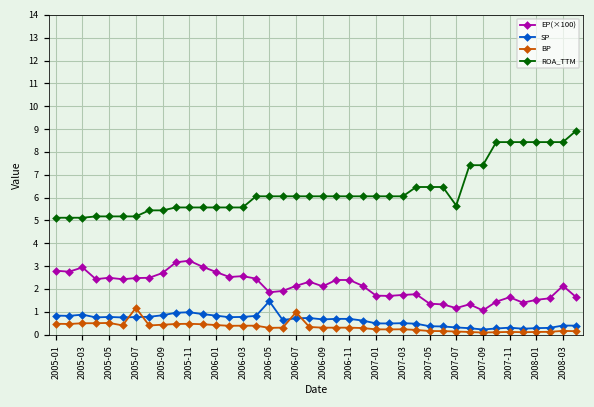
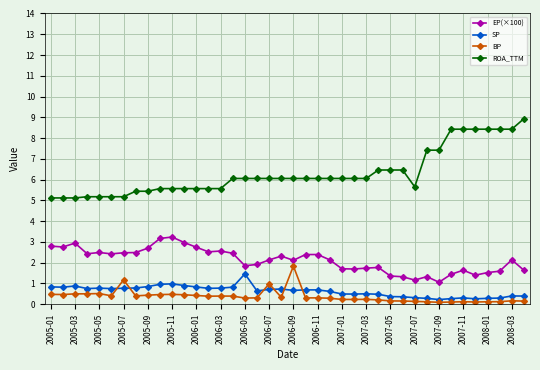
BP, 2006-09: 0.3 -> 1.8
